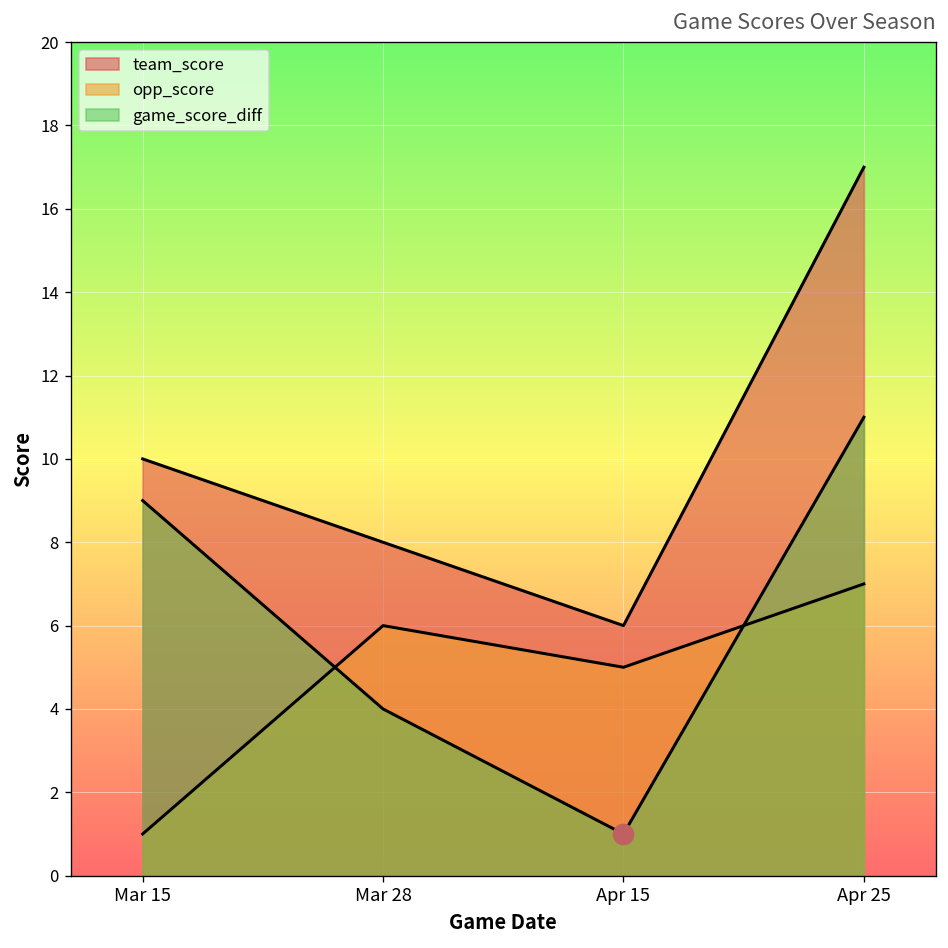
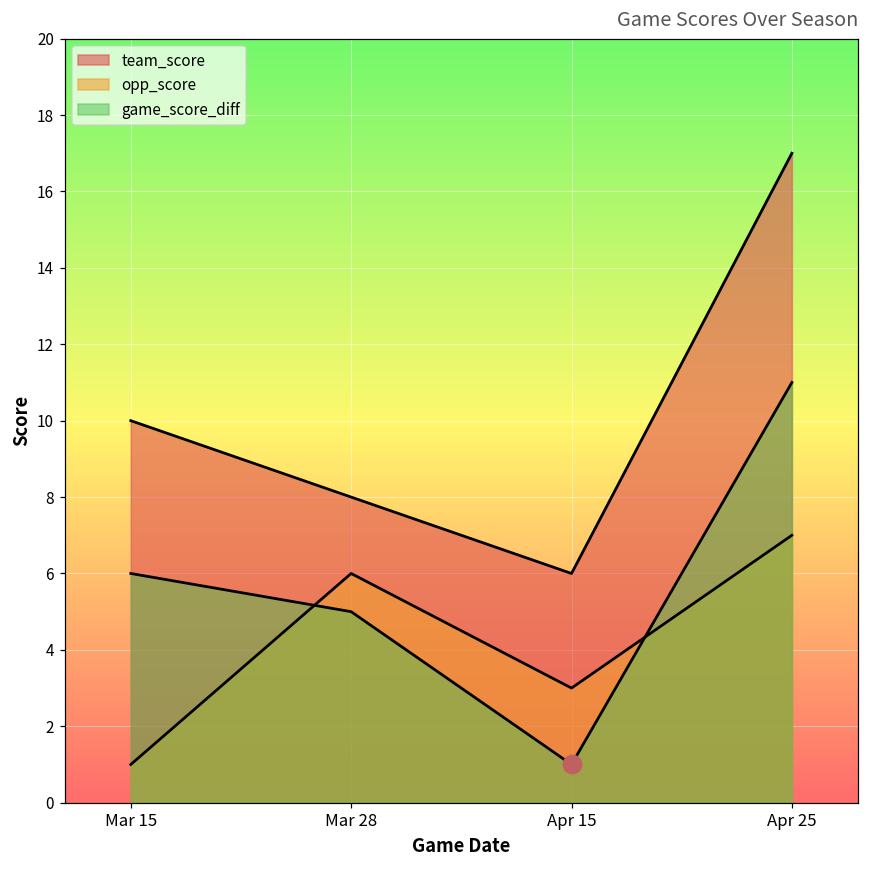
game_score_diff, Mar 15: 9 -> 6
game_score_diff, Mar 28: 4 -> 5
opp_score, Apr 15: 5 -> 3
